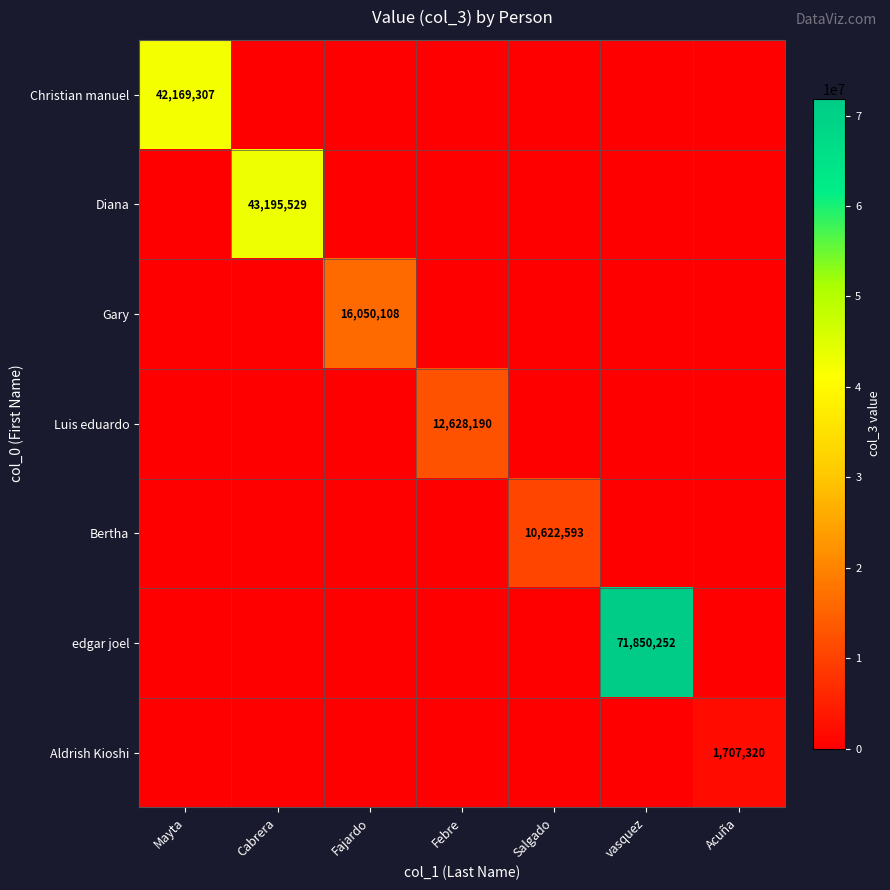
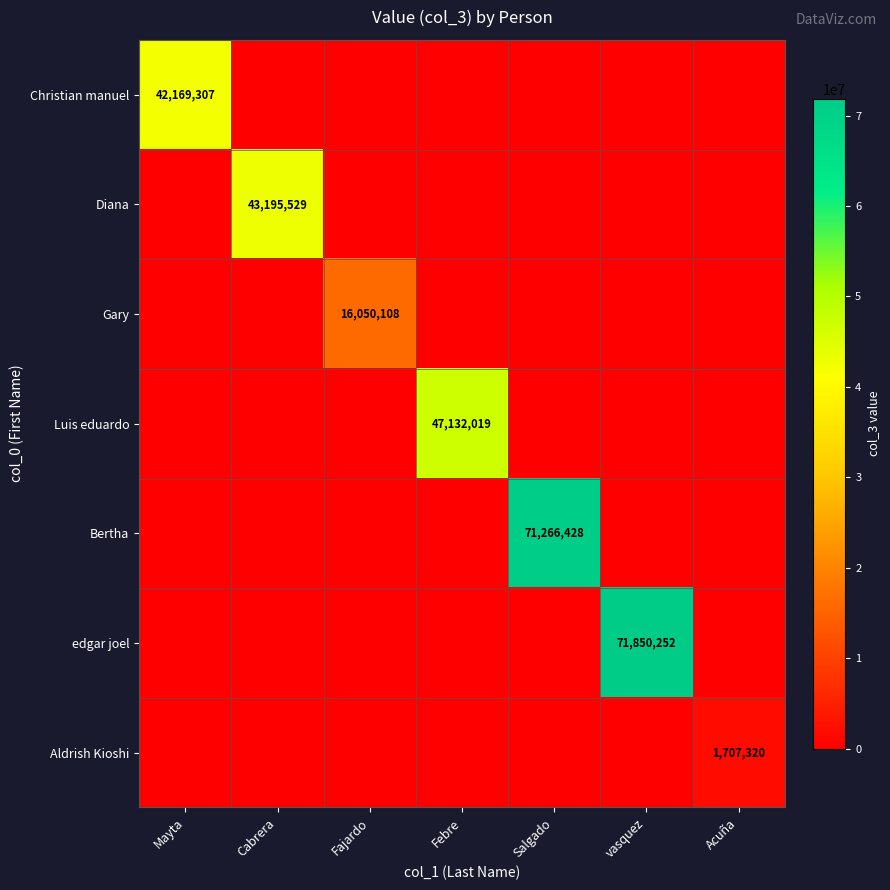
Luis eduardo, Febre: 12,628,190 -> 47,132,019
Bertha, Salgado: 10,622,593 -> 71,266,428
